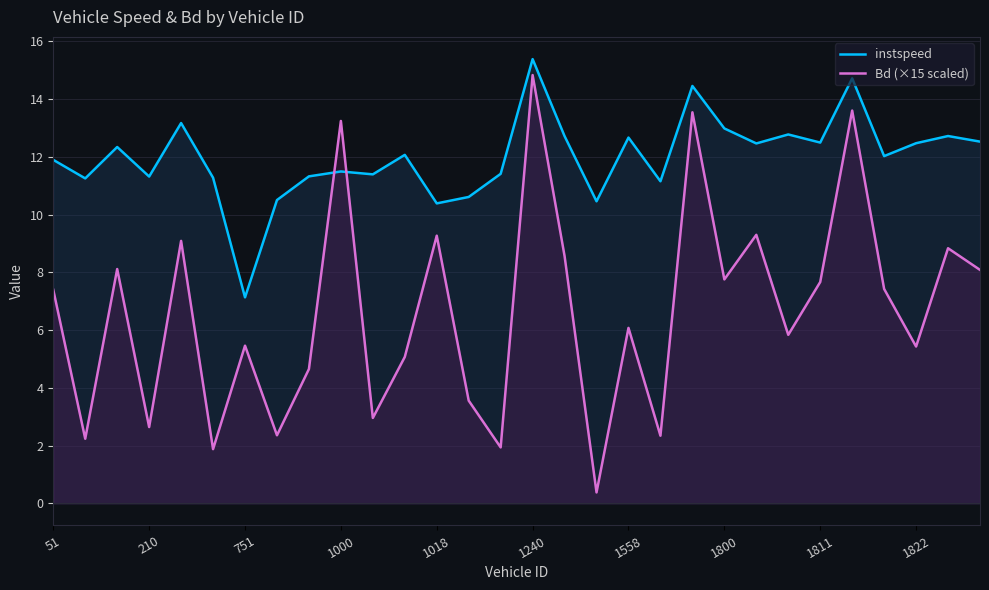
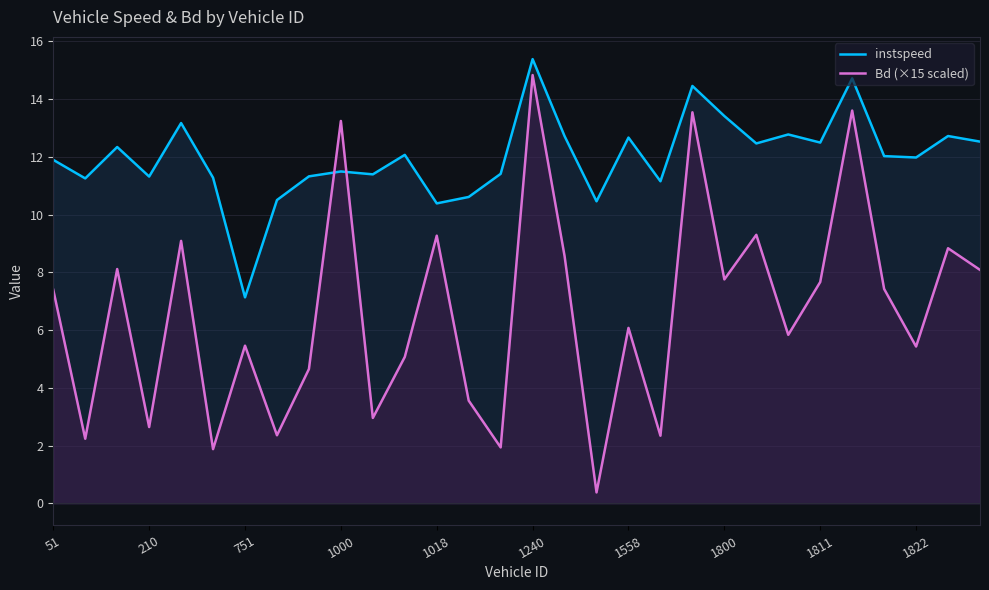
instspeed, 1800: 13.0 -> 13.4
instspeed, 1822: 12.5 -> 12.0
